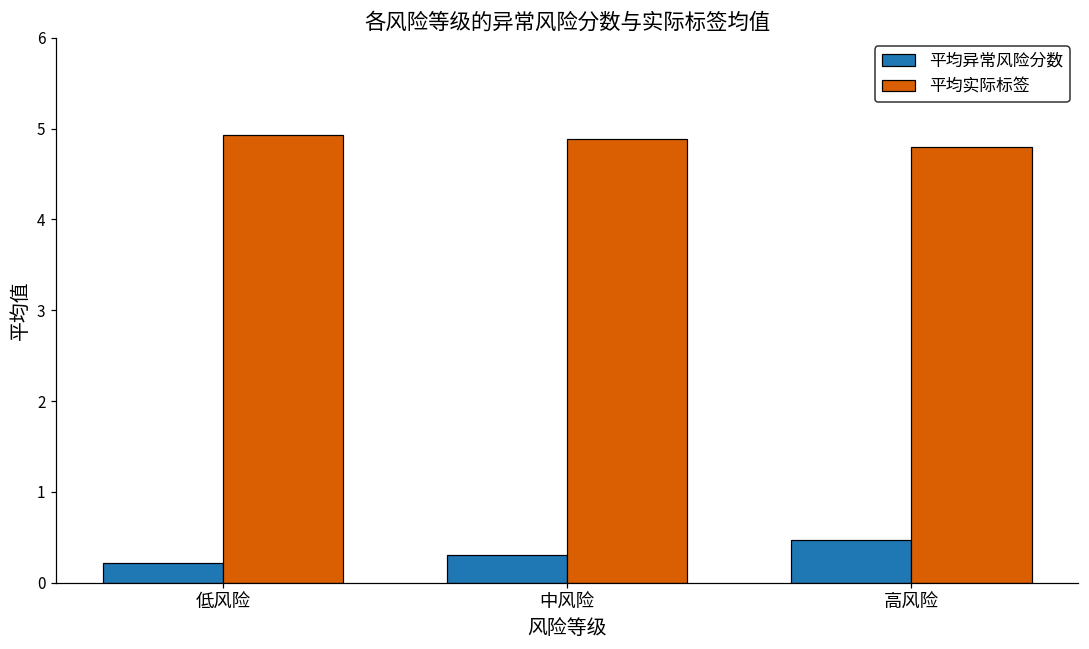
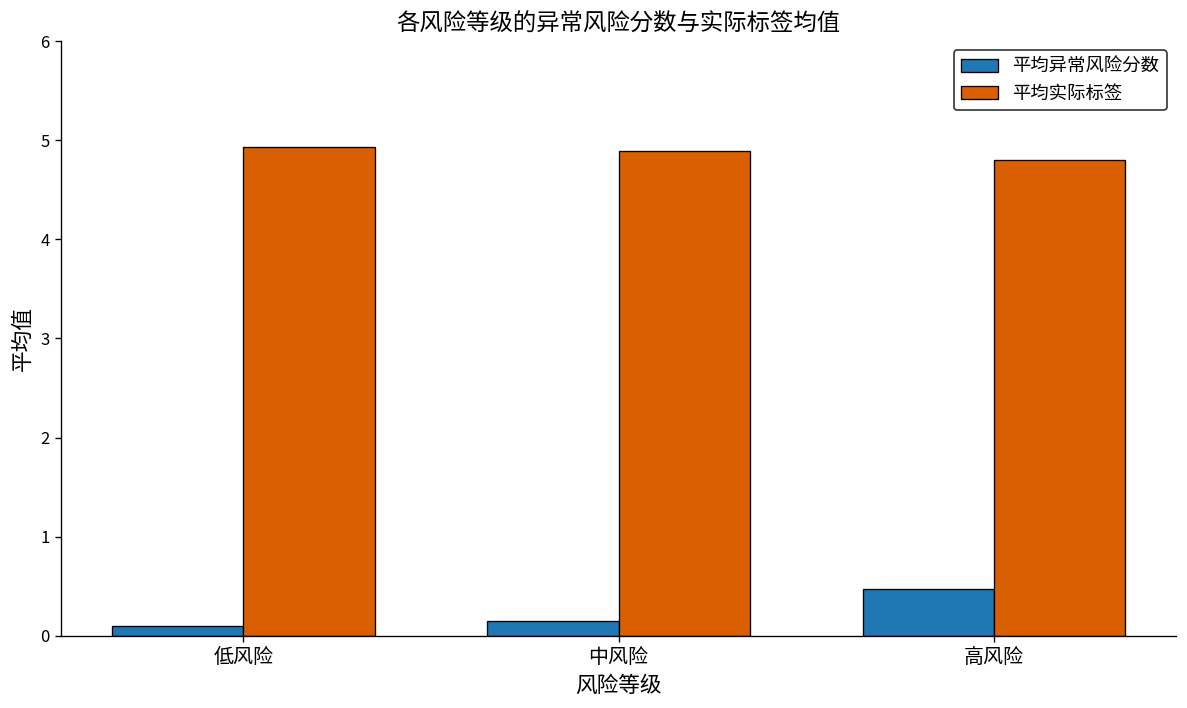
平均异常风险分数, 低风险: 0.2 -> 0.1
平均异常风险分数, 中风险: 0.3 -> 0.2
